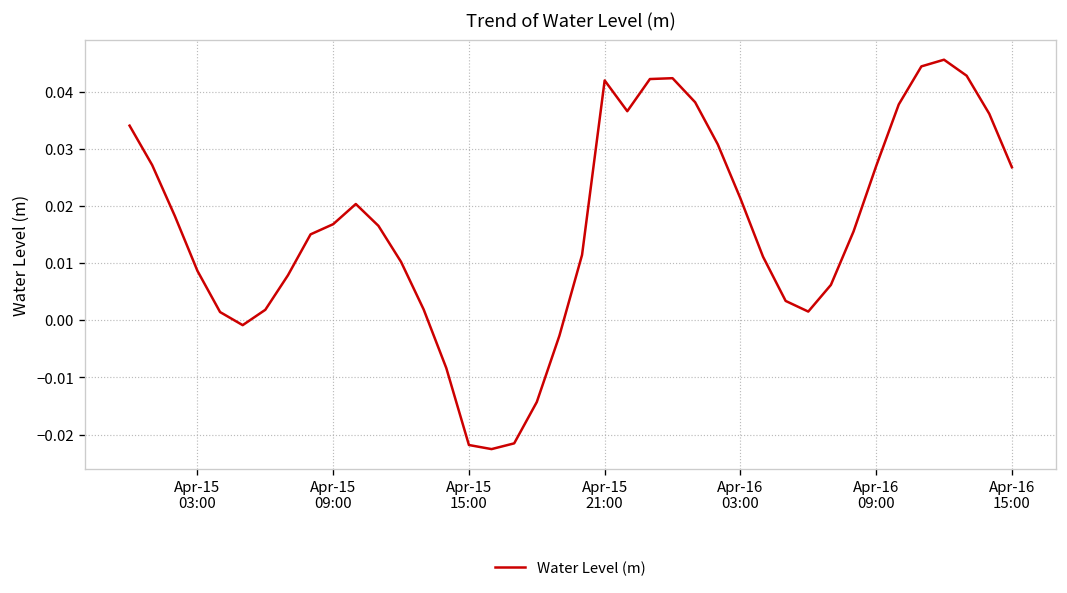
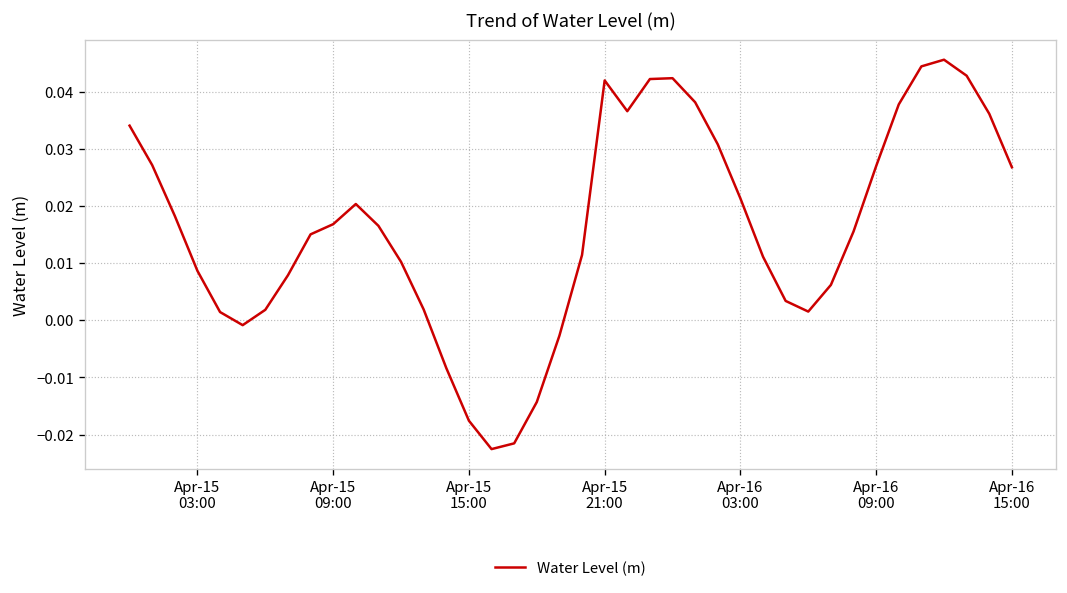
Apr-15 15:00: -0.022 -> -0.018
